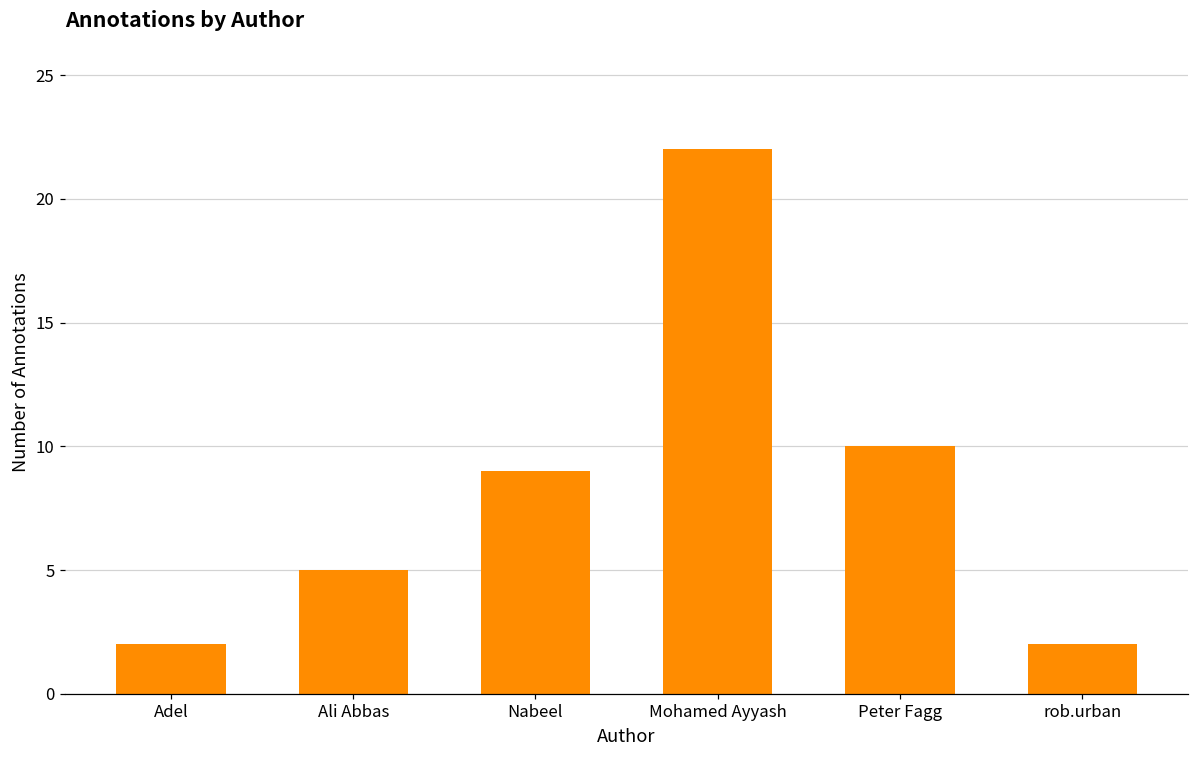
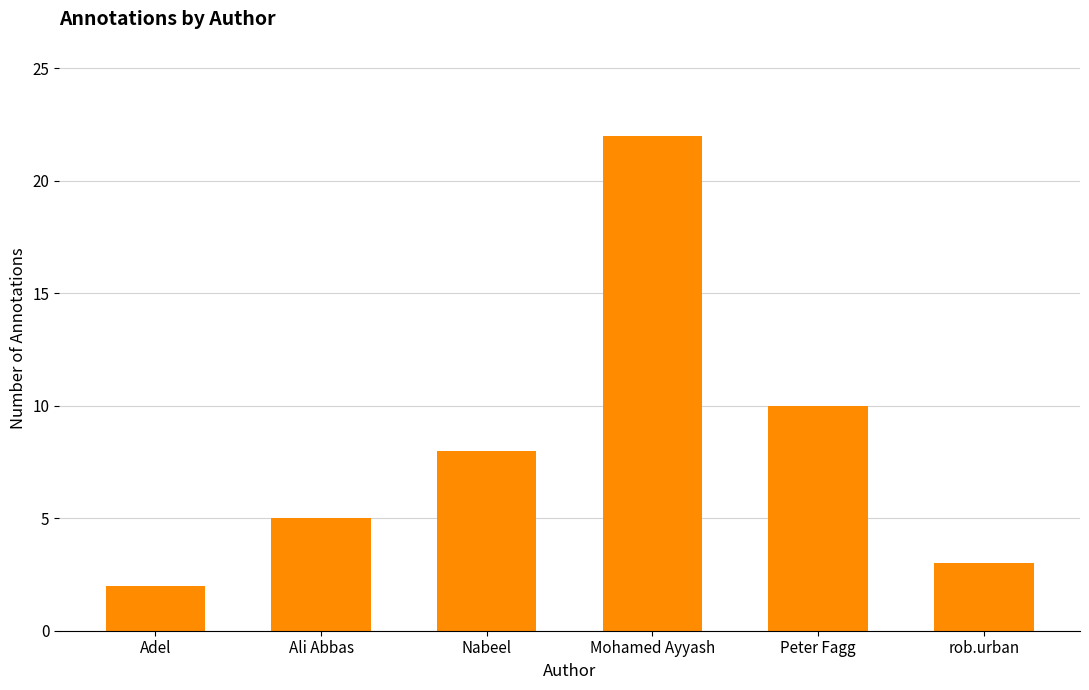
Nabeel: 9 -> 8
rob.urban: 2 -> 3
